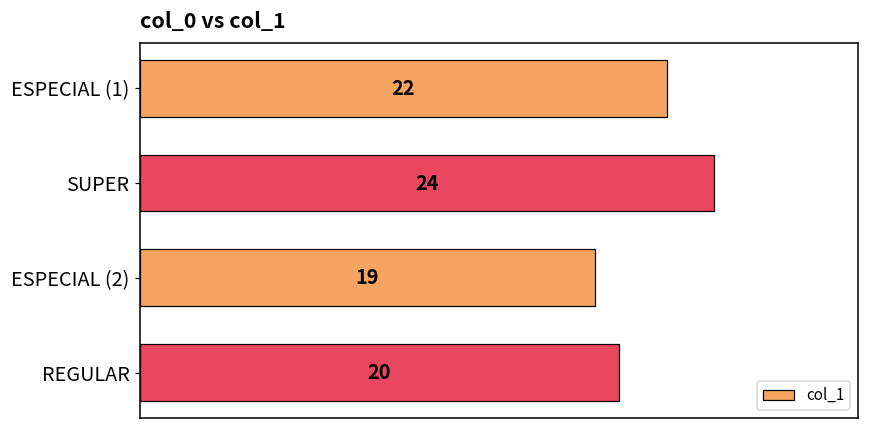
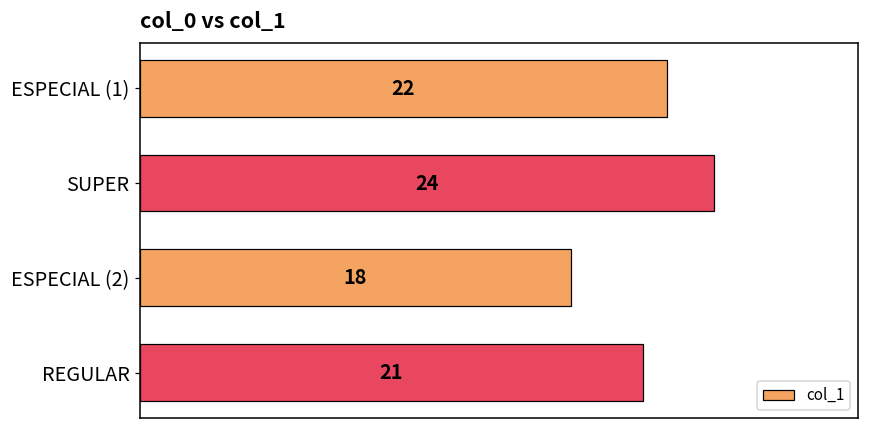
ESPECIAL (2): 19 -> 18
REGULAR: 20 -> 21
